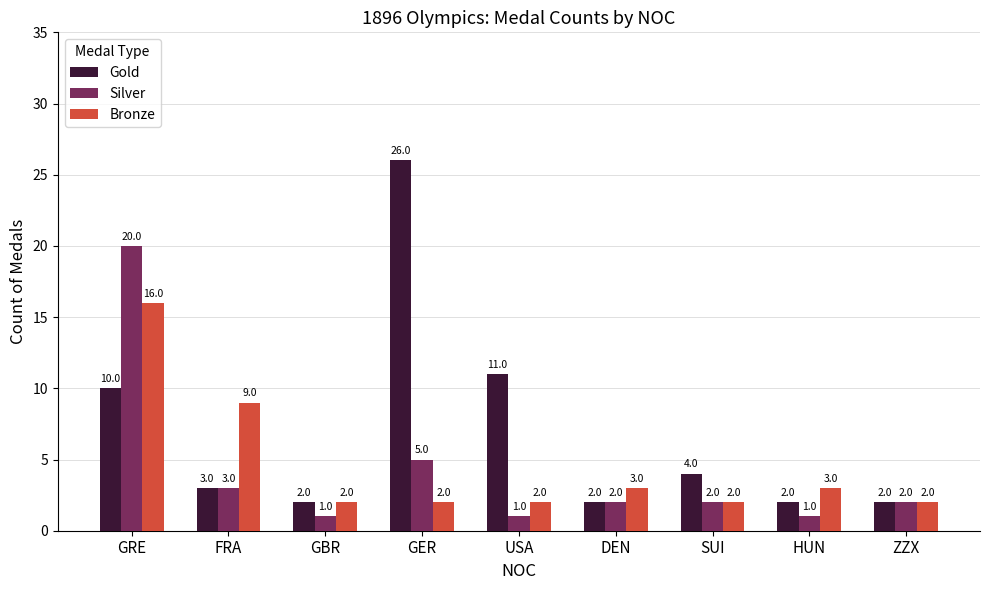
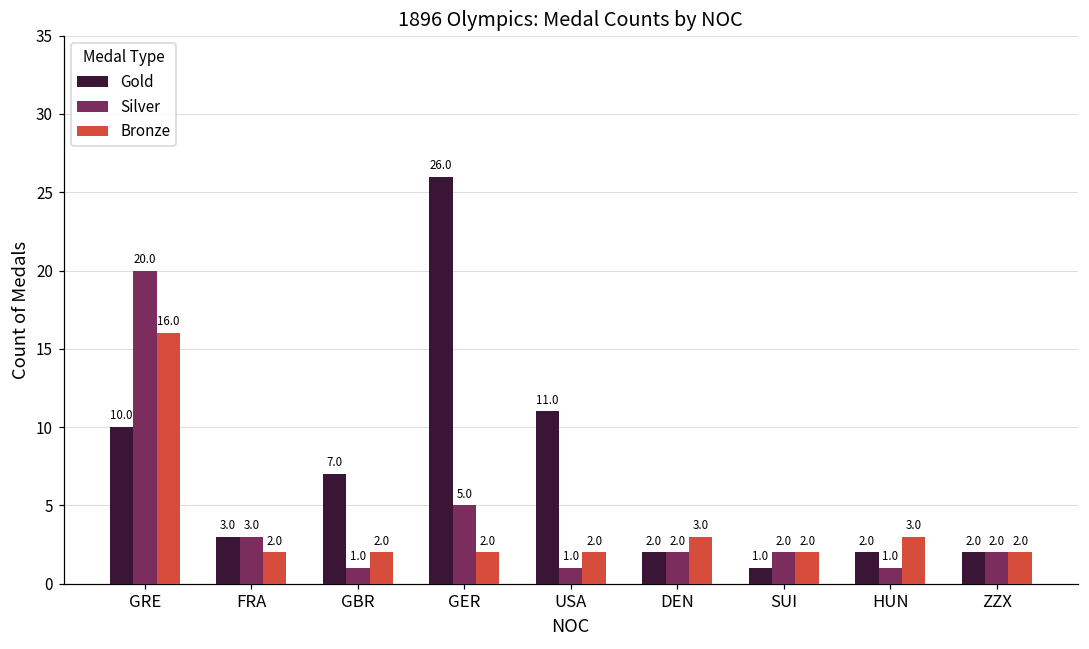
Bronze, FRA: 9.0 -> 2.0
Gold, GBR: 2.0 -> 7.0
Gold, SUI: 4.0 -> 1.0
